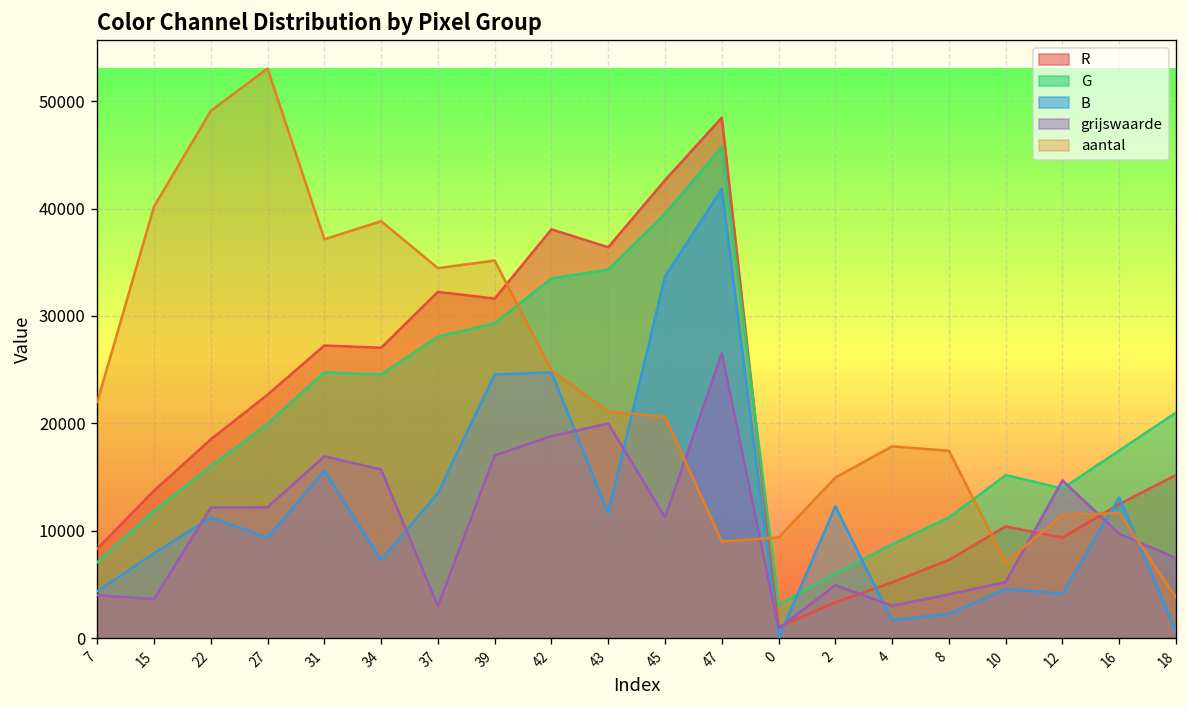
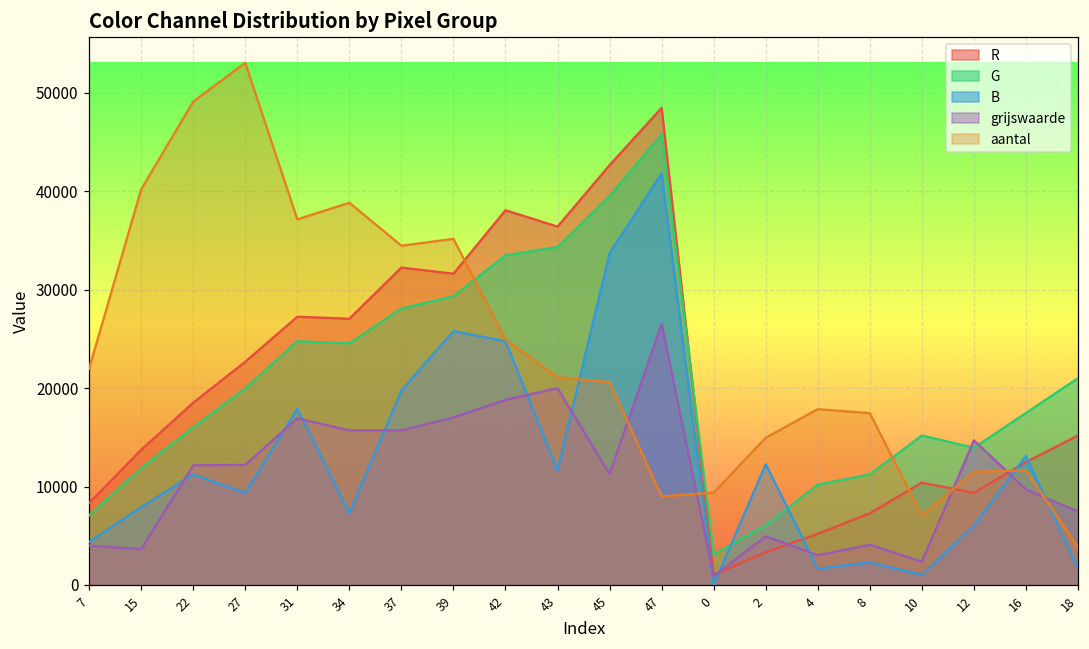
B, 31: 16000 -> 18000
B, 37: 14000 -> 20000
grijswaarde, 37: 3000 -> 16000
B, 39: 25000 -> 26000
G, 4: 9000 -> 10000
B, 10: 5000 -> 1000
grijswaarde, 10: 5000 -> 2000
B, 12: 4000 -> 6000
B, 18: 1000 -> 2000
